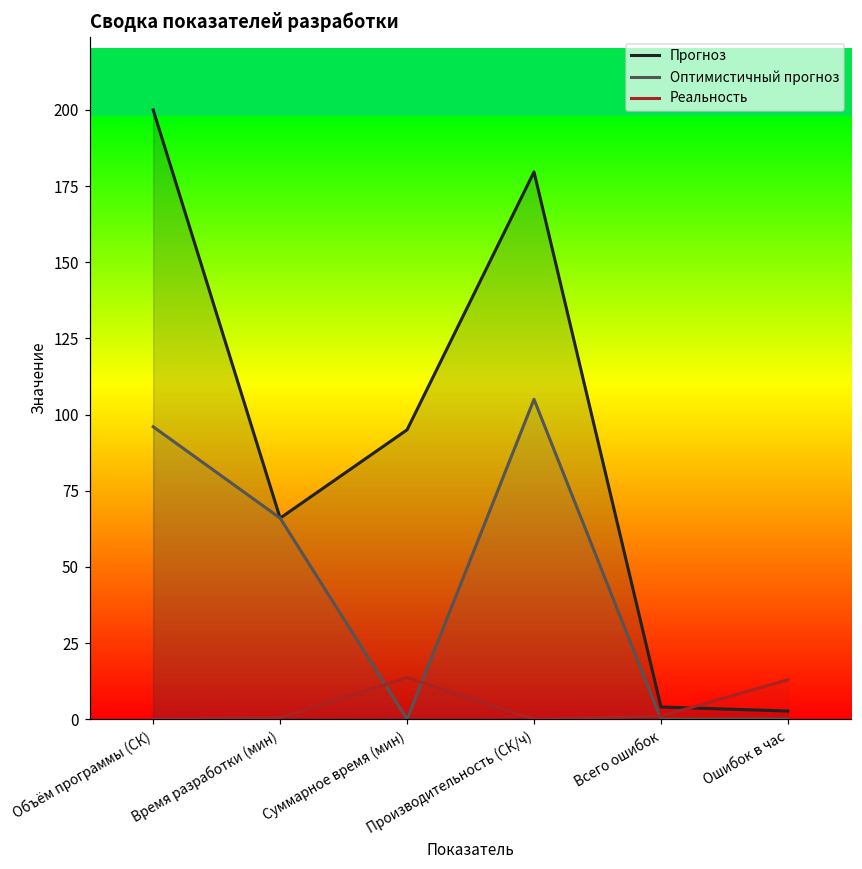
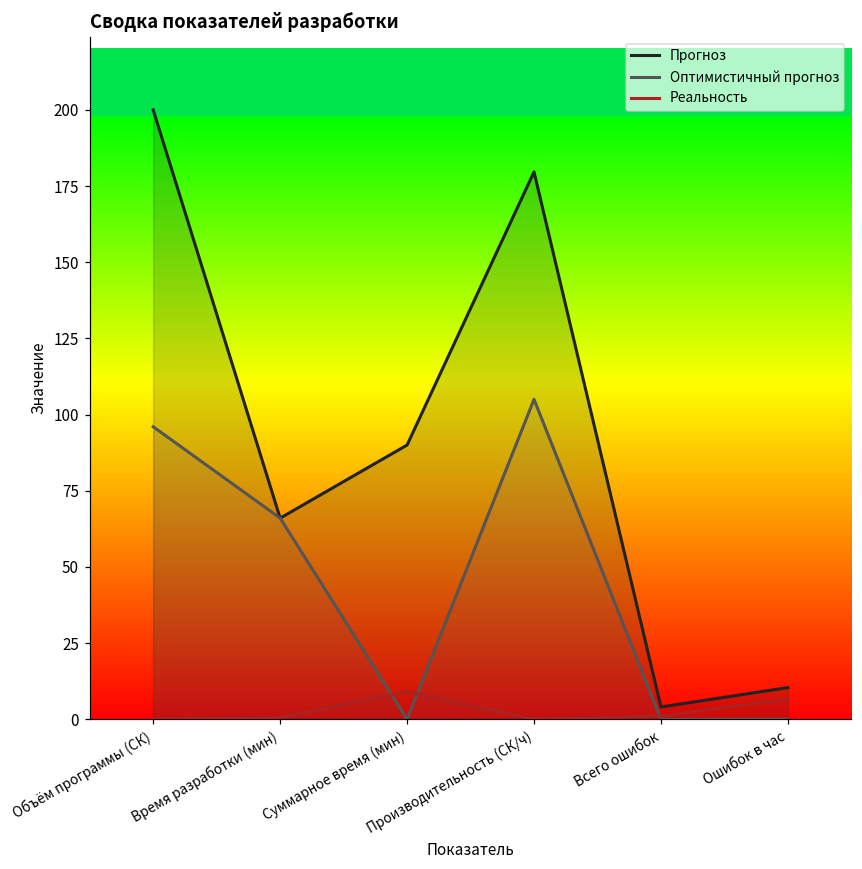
Прогноз, Суммарное время (мин): 95 -> 90
Реальность, Суммарное время (мин): 14 -> 9
Прогноз, Ошибок в час: 3 -> 10
Реальность, Ошибок в час: 13 -> 7
